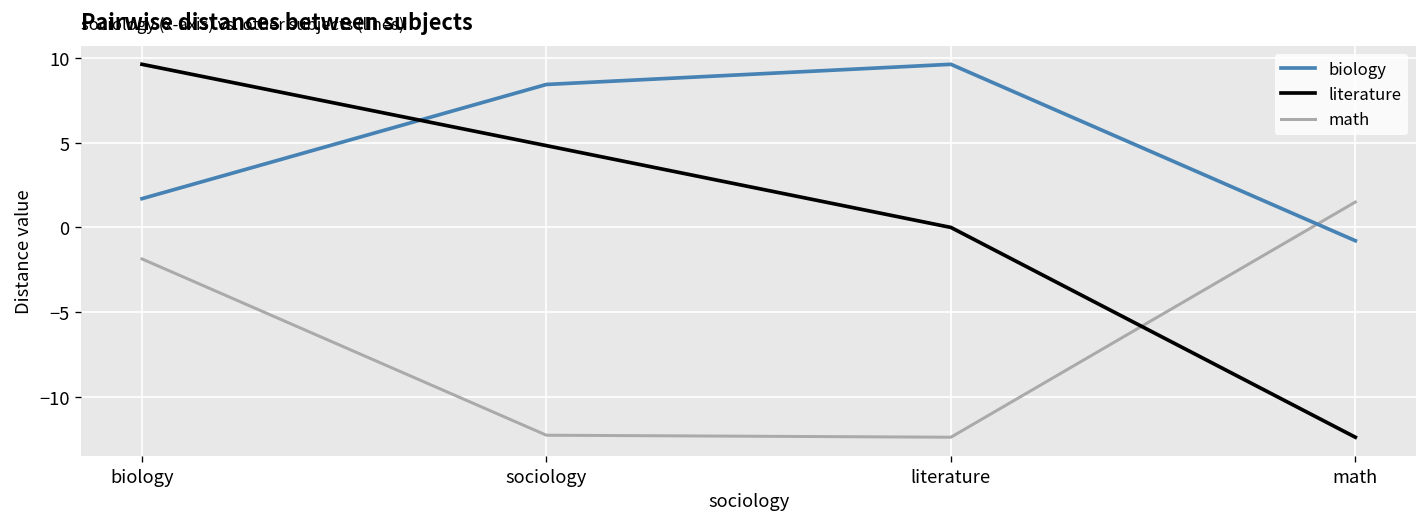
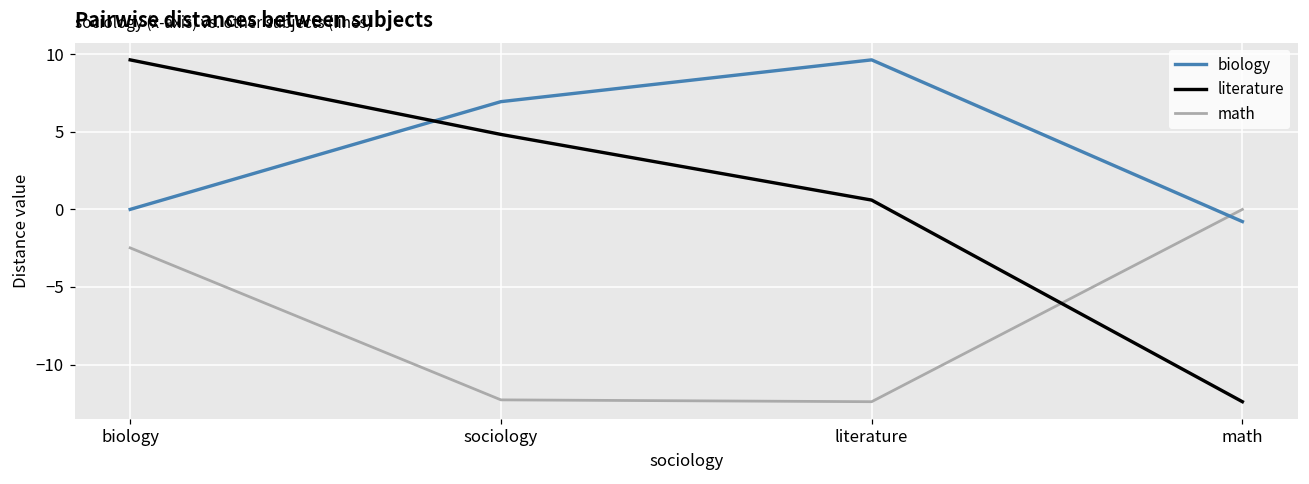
biology, biology: 1.7 -> 0.0
math, biology: -1.9 -> -2.5
biology, sociology: 8.4 -> 6.9
literature, literature: 0.0 -> 0.6
math, math: 1.5 -> 0.0
